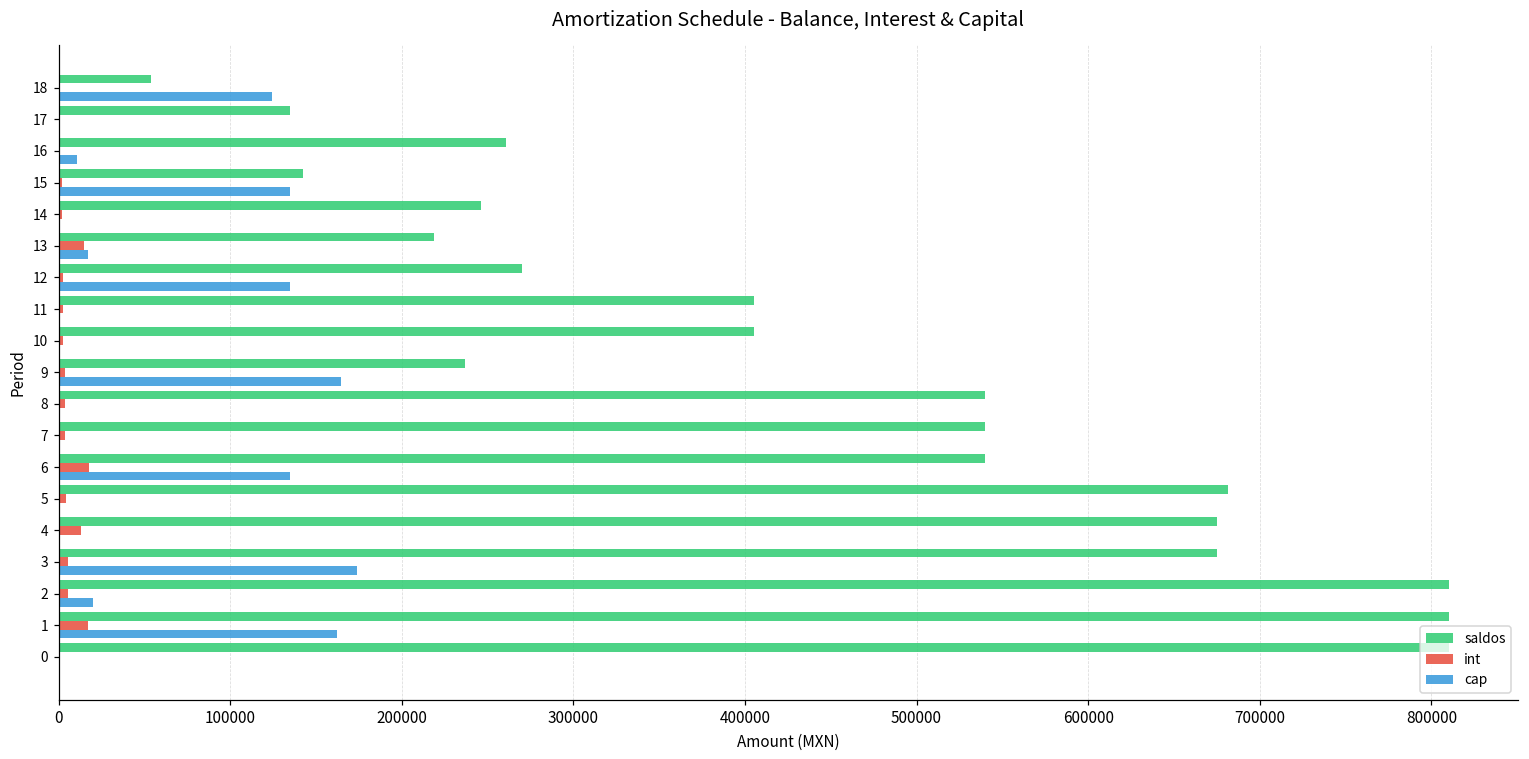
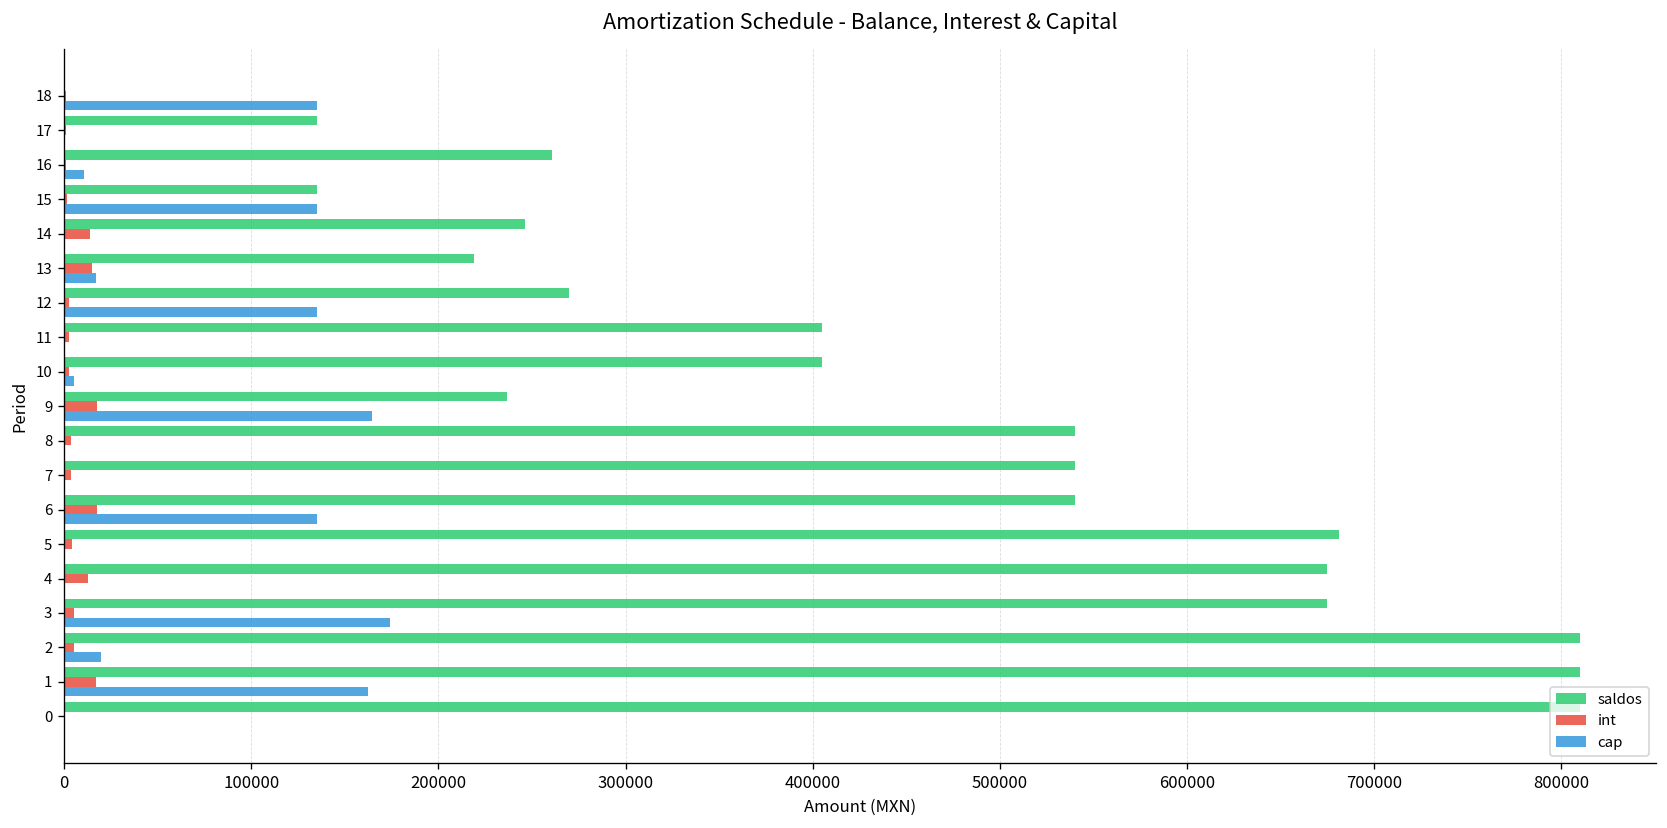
saldos, 18: 54000 -> 0
cap, 18: 125000 -> 135000
saldos, 15: 142000 -> 135000
int, 14: 2000 -> 14000
cap, 10: 0 -> 6000
int, 9: 4000 -> 18000
